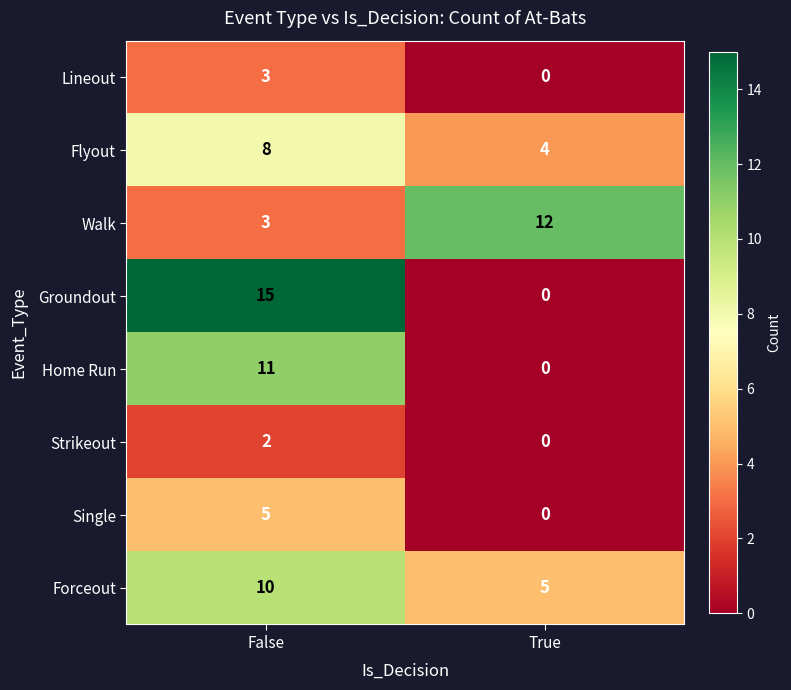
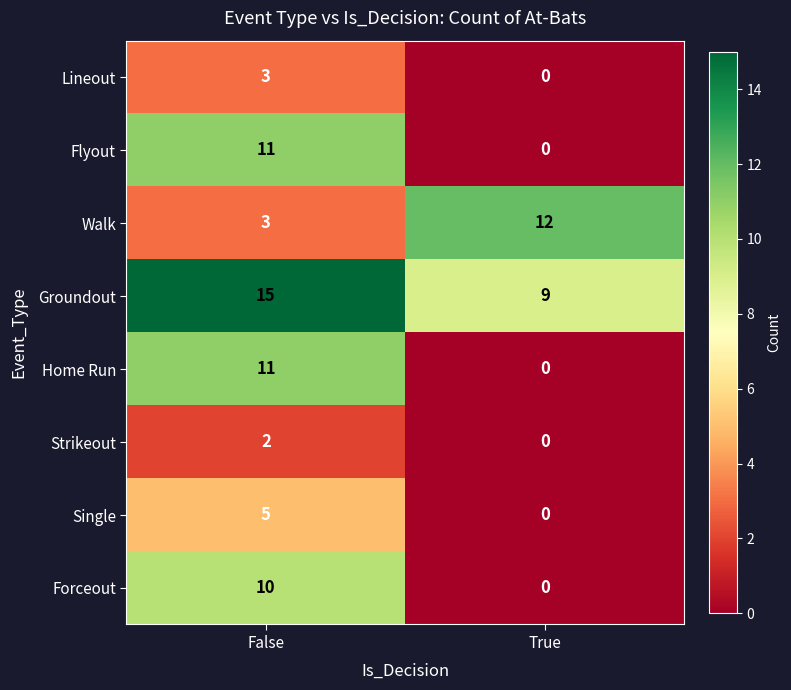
Flyout, False: 8 -> 11
Flyout, True: 4 -> 0
Groundout, True: 0 -> 9
Forceout, True: 5 -> 0
